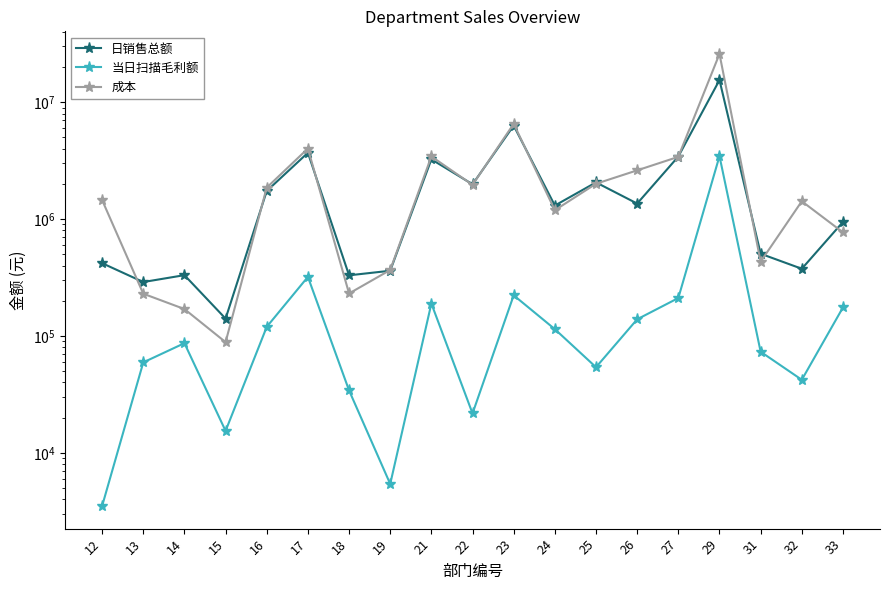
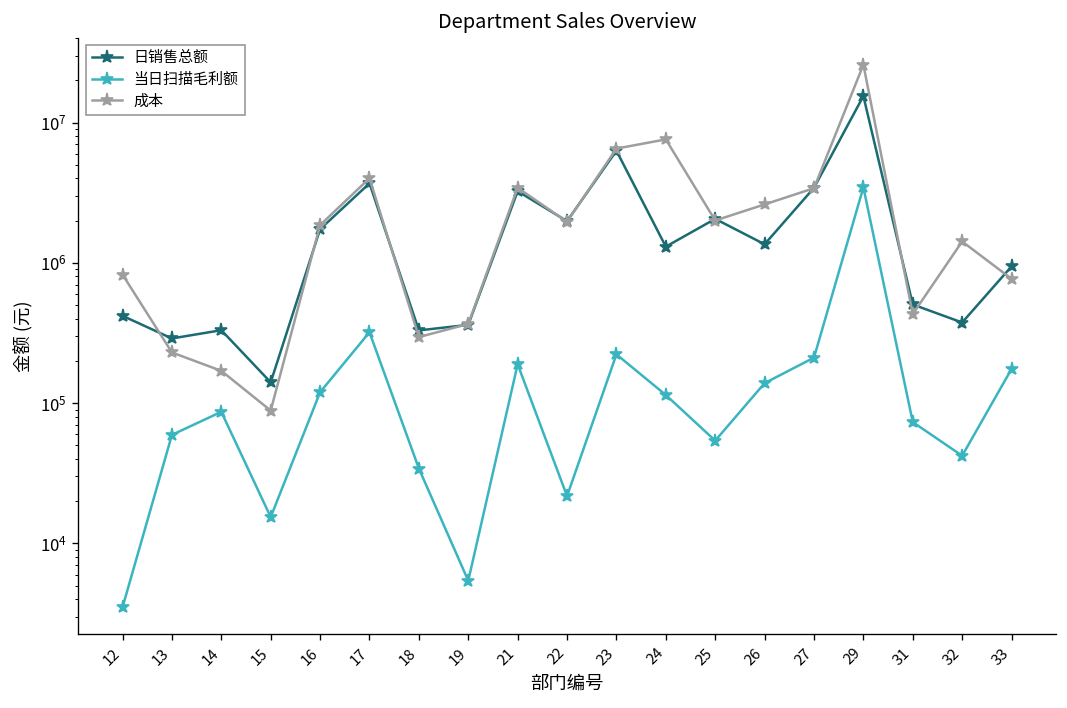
成本, 12: 1500000 -> 800000
成本, 18: 230000 -> 300000
成本, 24: 1200000 -> 8000000
